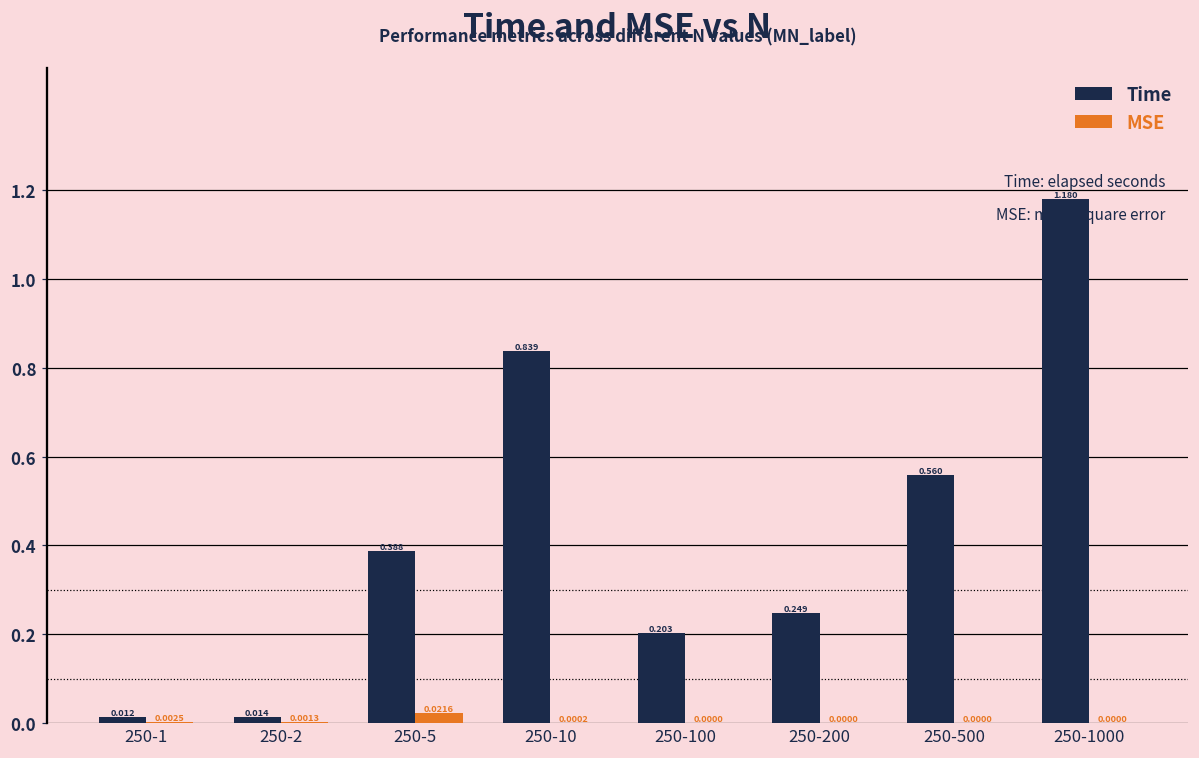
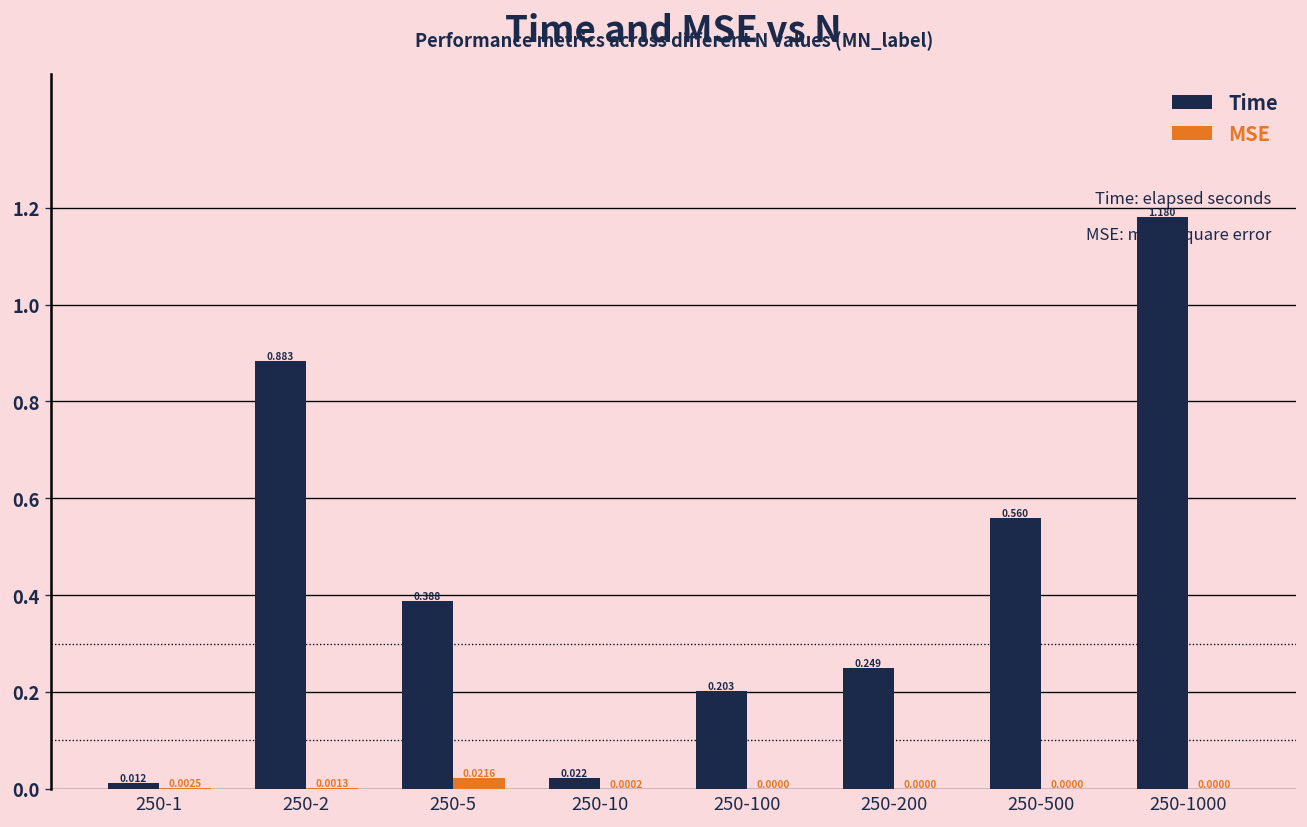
Time, 250-2: 0.014 -> 0.883
Time, 250-10: 0.839 -> 0.022
